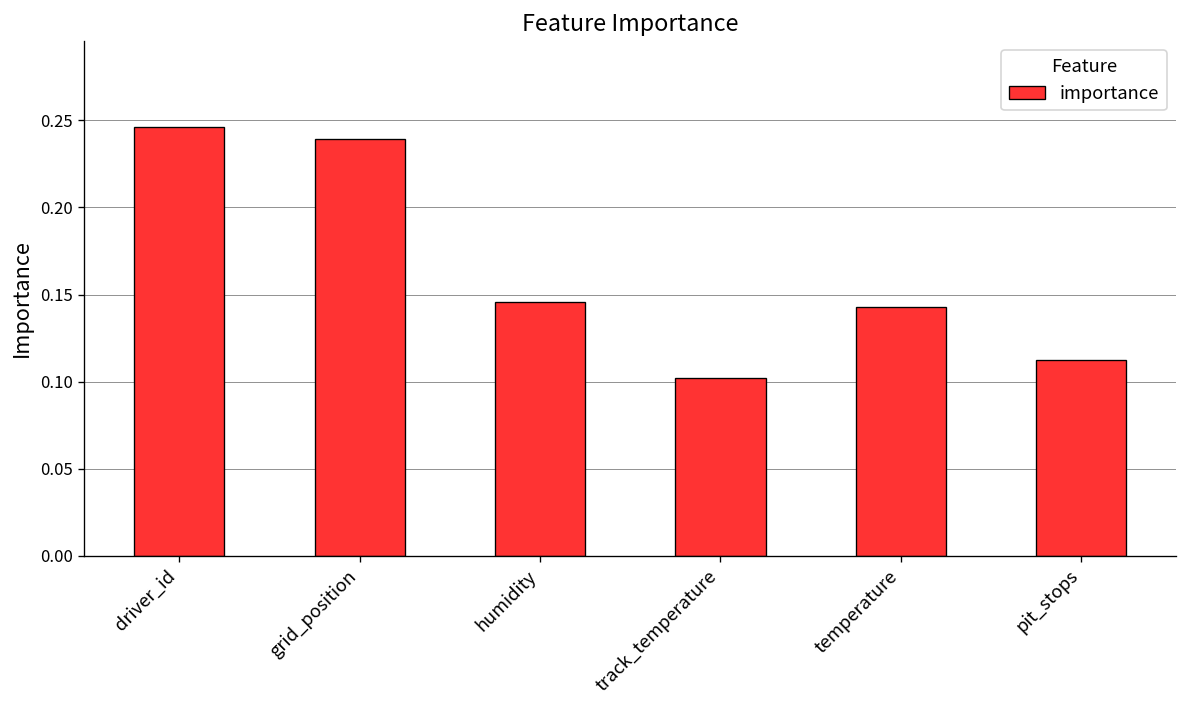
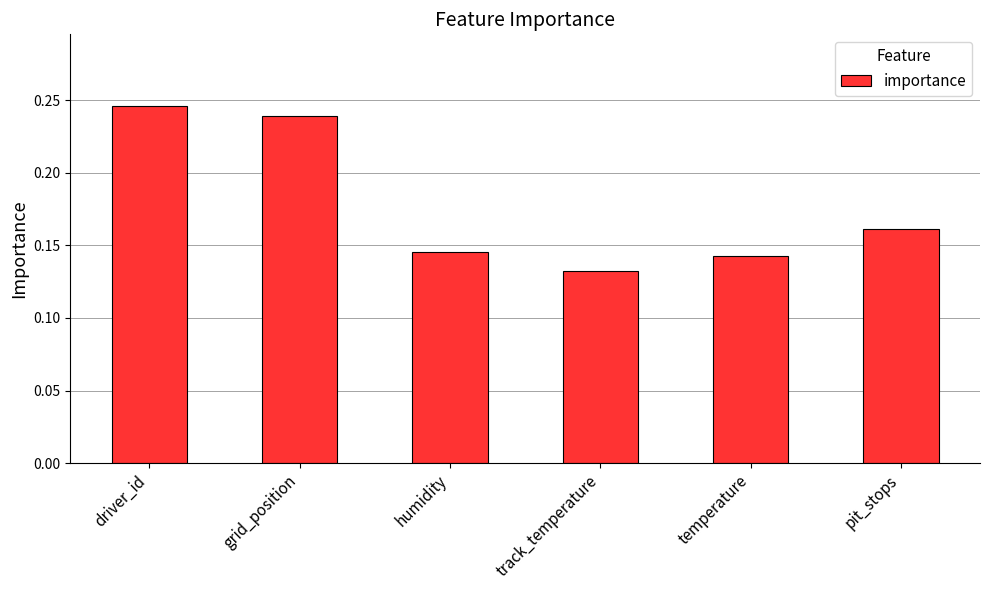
track_temperature: 0.102 -> 0.132
pit_stops: 0.112 -> 0.161
